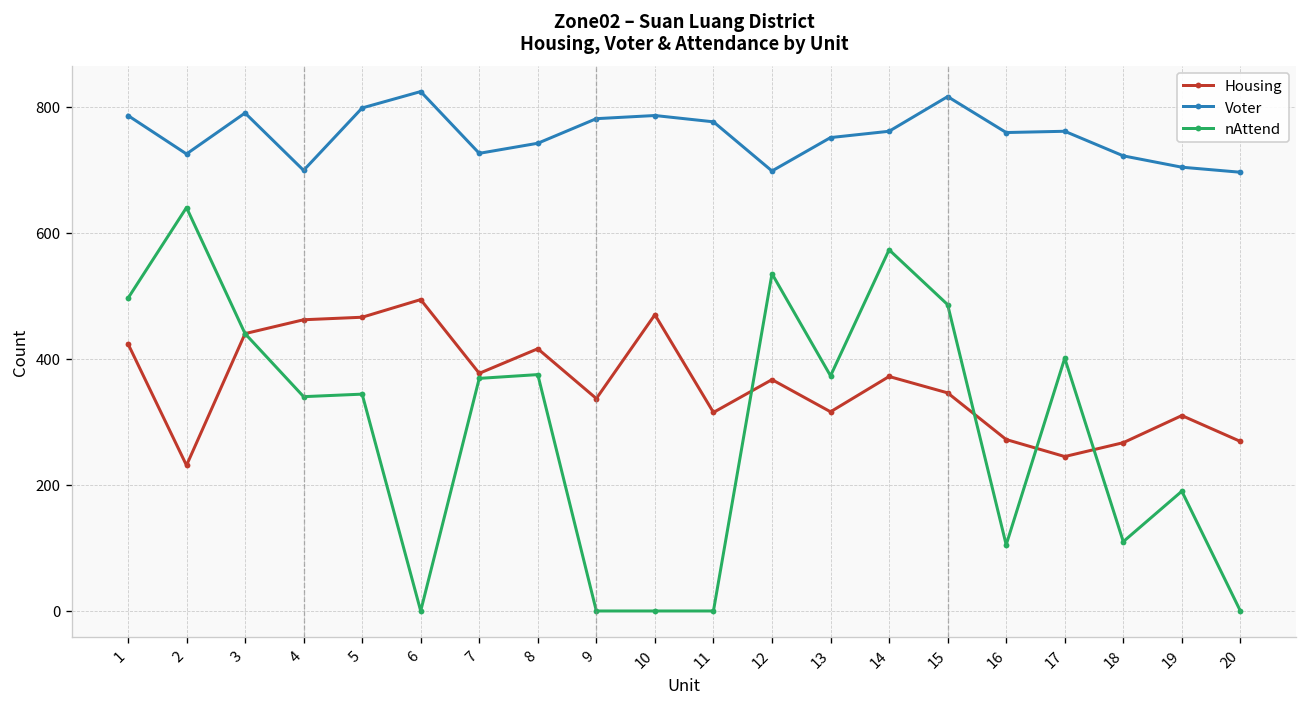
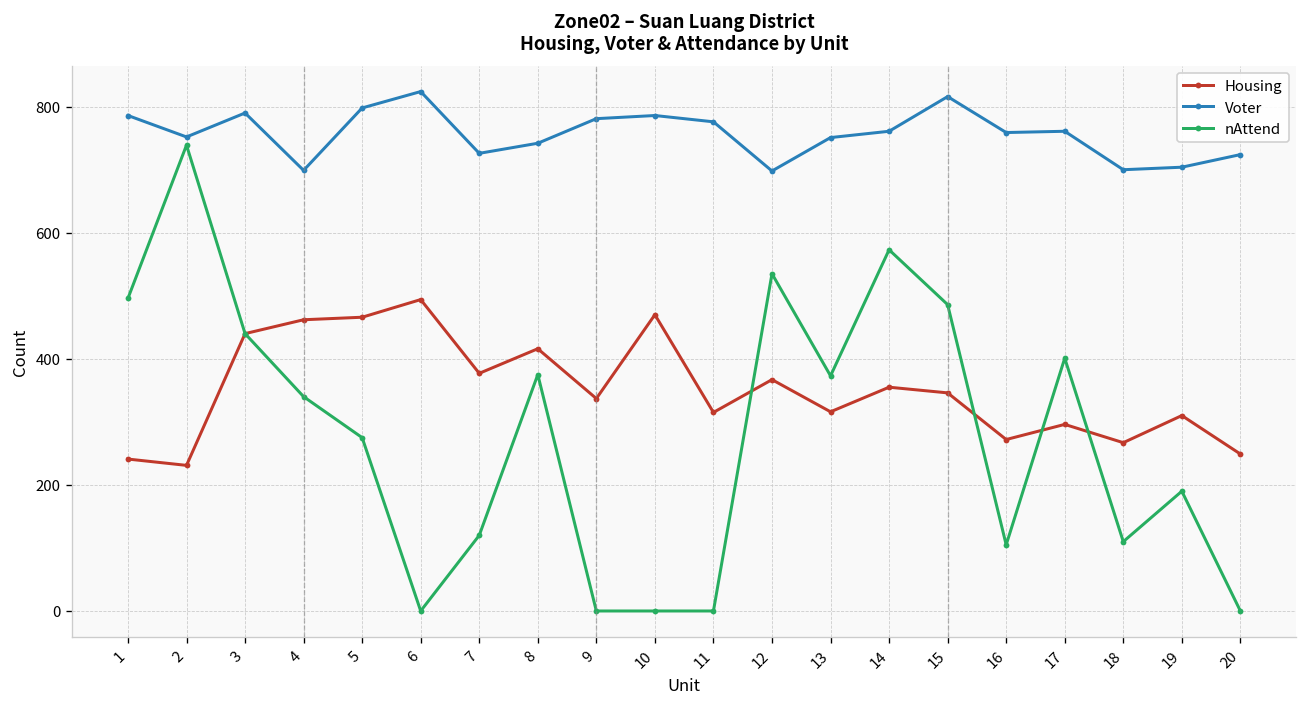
Housing, 1: 420 -> 240
Voter, 2: 730 -> 750
nAttend, 2: 640 -> 740
nAttend, 5: 340 -> 280
nAttend, 7: 370 -> 120
Housing, 14: 370 -> 360
Housing, 17: 250 -> 300
Voter, 18: 720 -> 700
Housing, 20: 270 -> 250
Voter, 20: 700 -> 720
